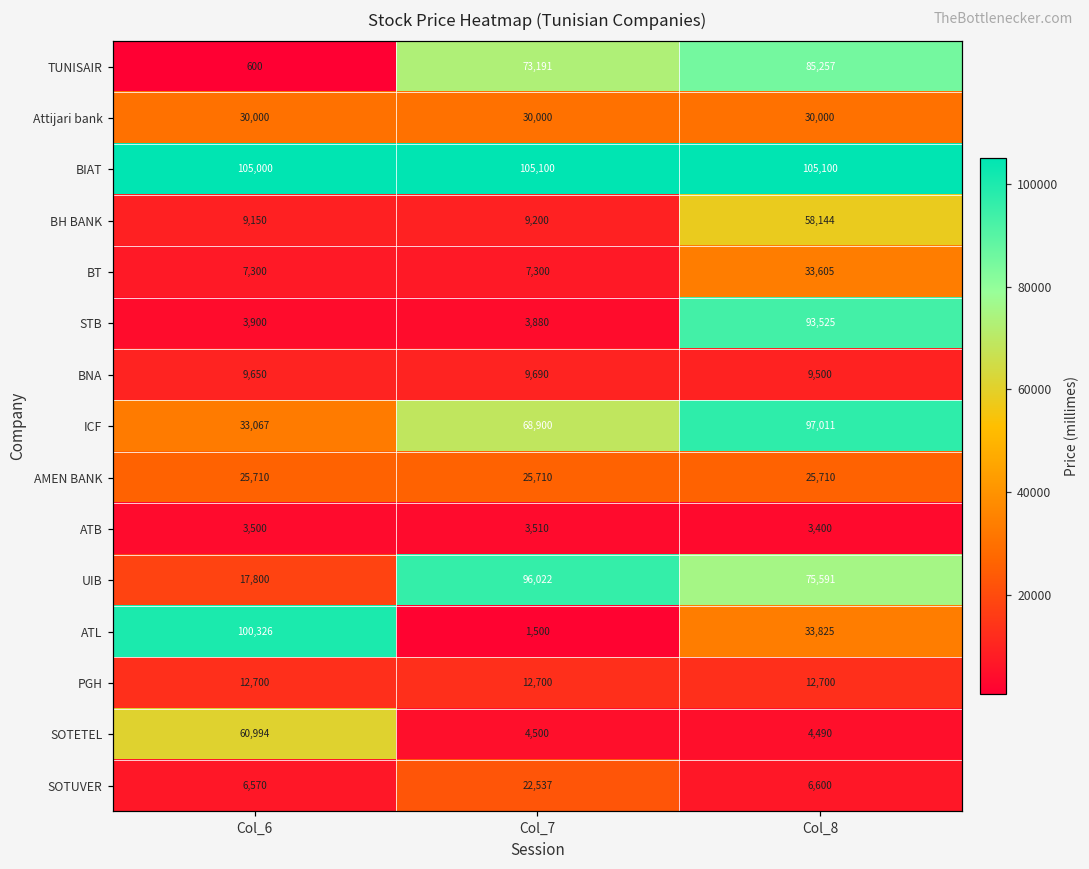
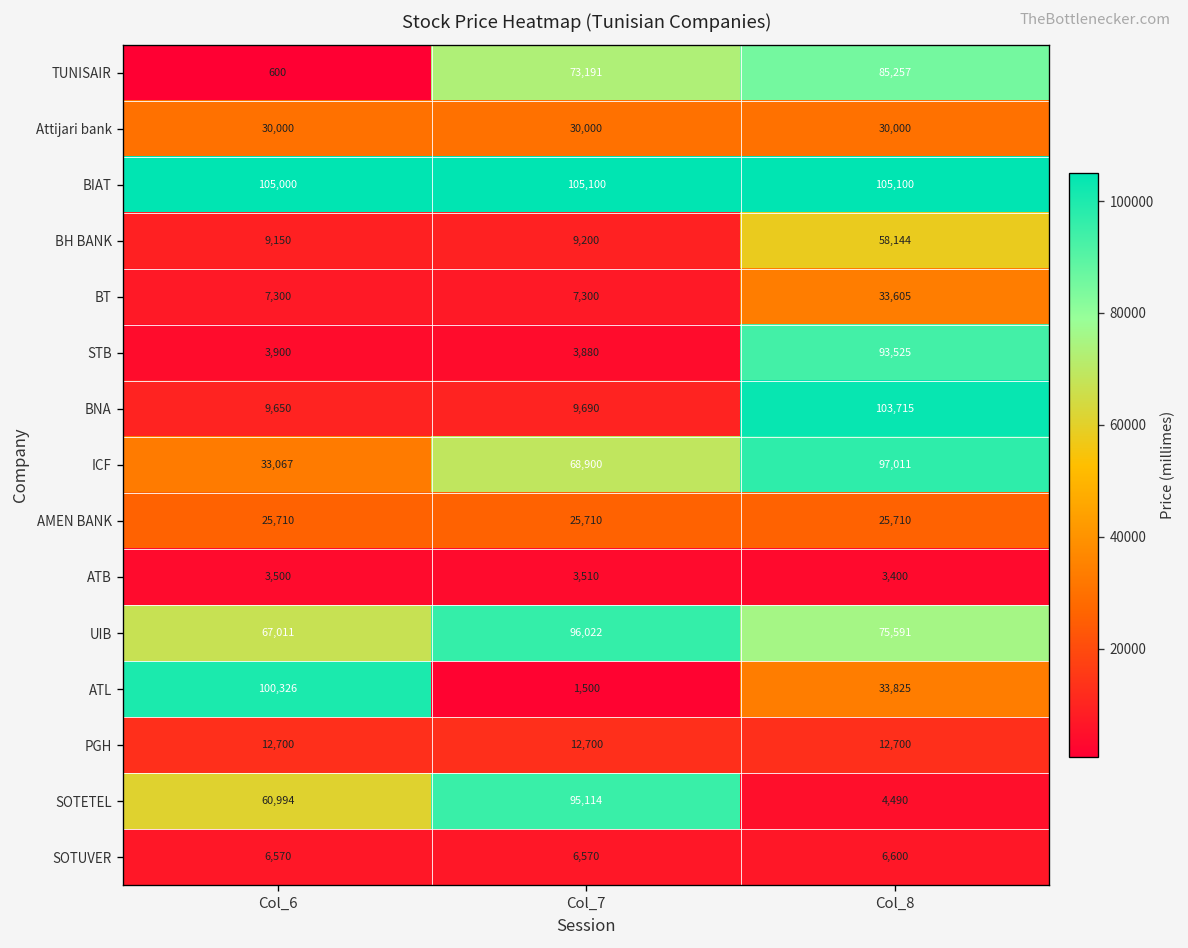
BNA, Col_8: 9,500 -> 103,715
UIB, Col_6: 17,800 -> 67,011
SOTETEL, Col_7: 4,500 -> 95,114
SOTUVER, Col_7: 22,537 -> 6,570
